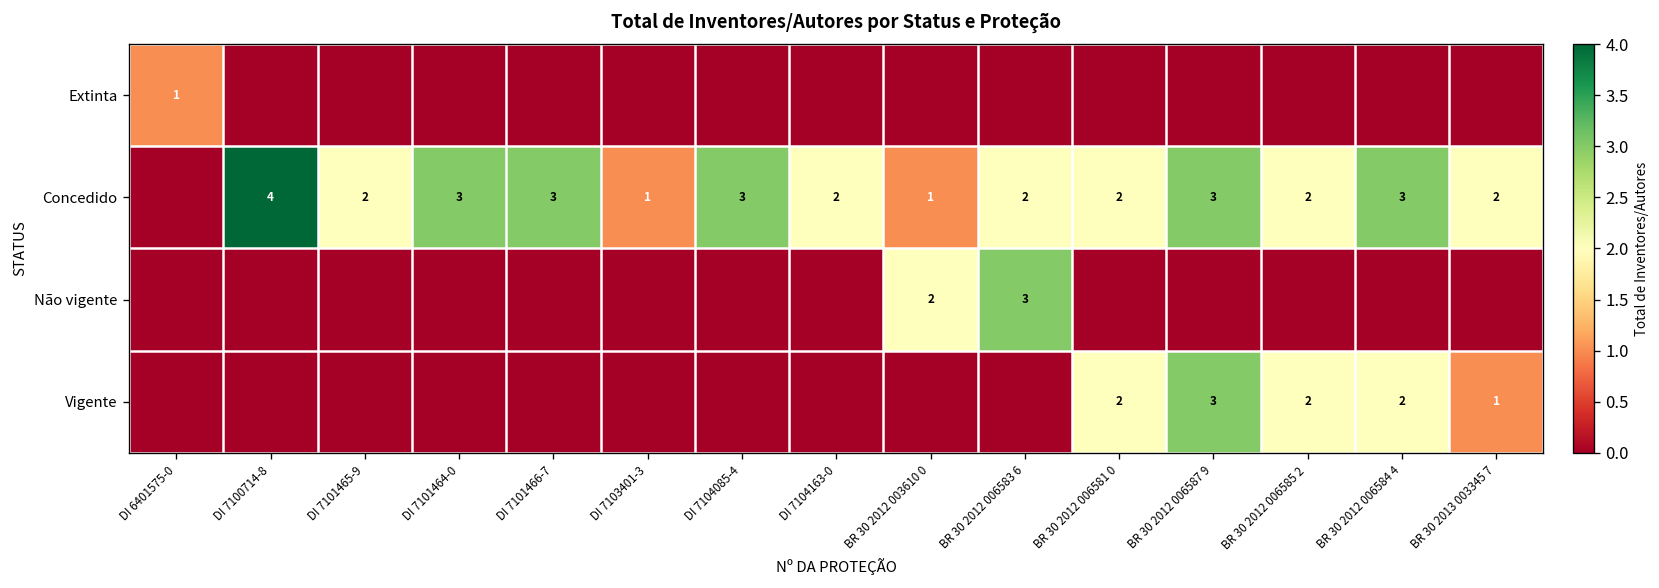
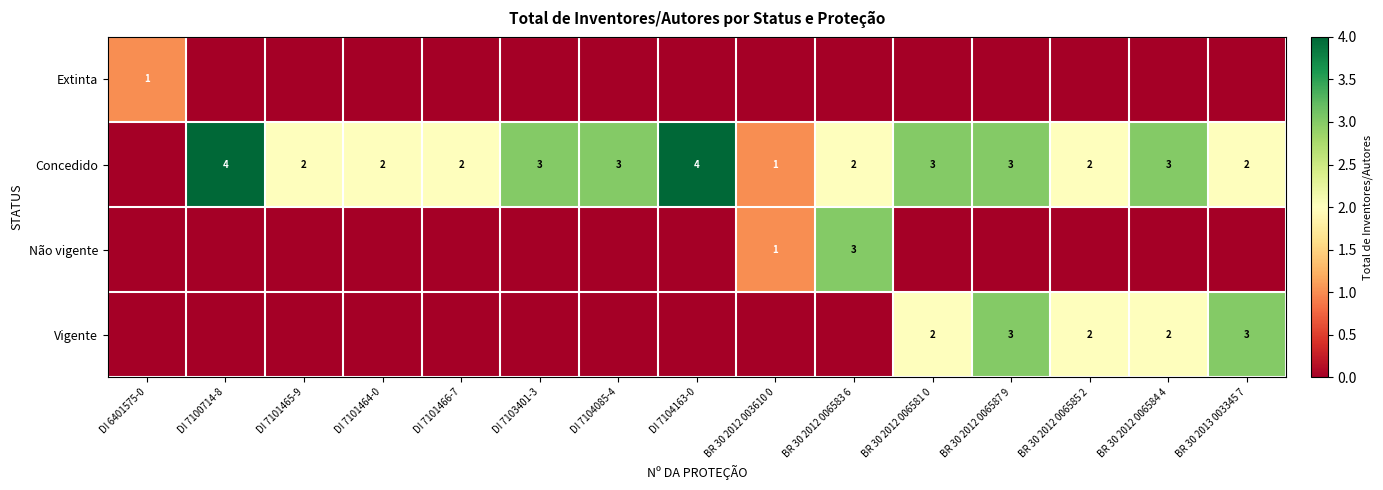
Concedido, DI 7101464-0: 3 -> 2
Concedido, DI 7101466-7: 3 -> 2
Concedido, DI 7103401-3: 1 -> 3
Concedido, DI 7104163-0: 2 -> 4
Concedido, BR 30 2012 006581 0: 2 -> 3
Não vigente, BR 30 2012 003610 0: 2 -> 1
Vigente, BR 30 2013 003345 7: 1 -> 3
